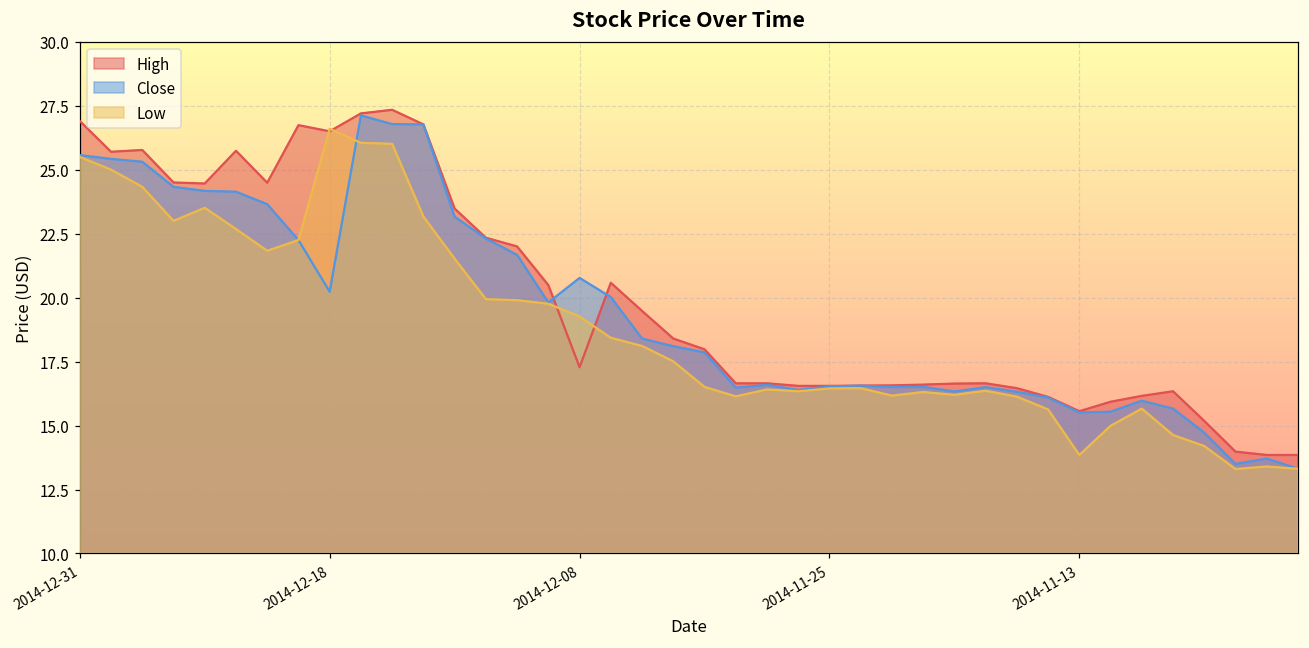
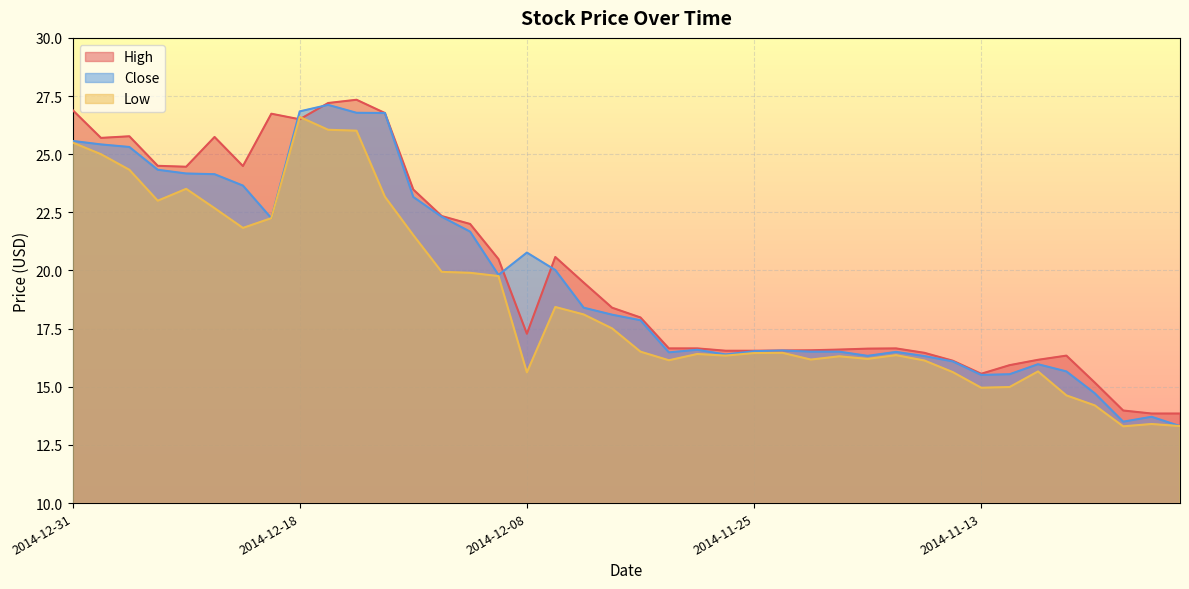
Close, 2014-12-18: 20.2 -> 26.8
Low, 2014-12-08: 19.3 -> 15.6
Low, 2014-11-13: 13.9 -> 15.0
